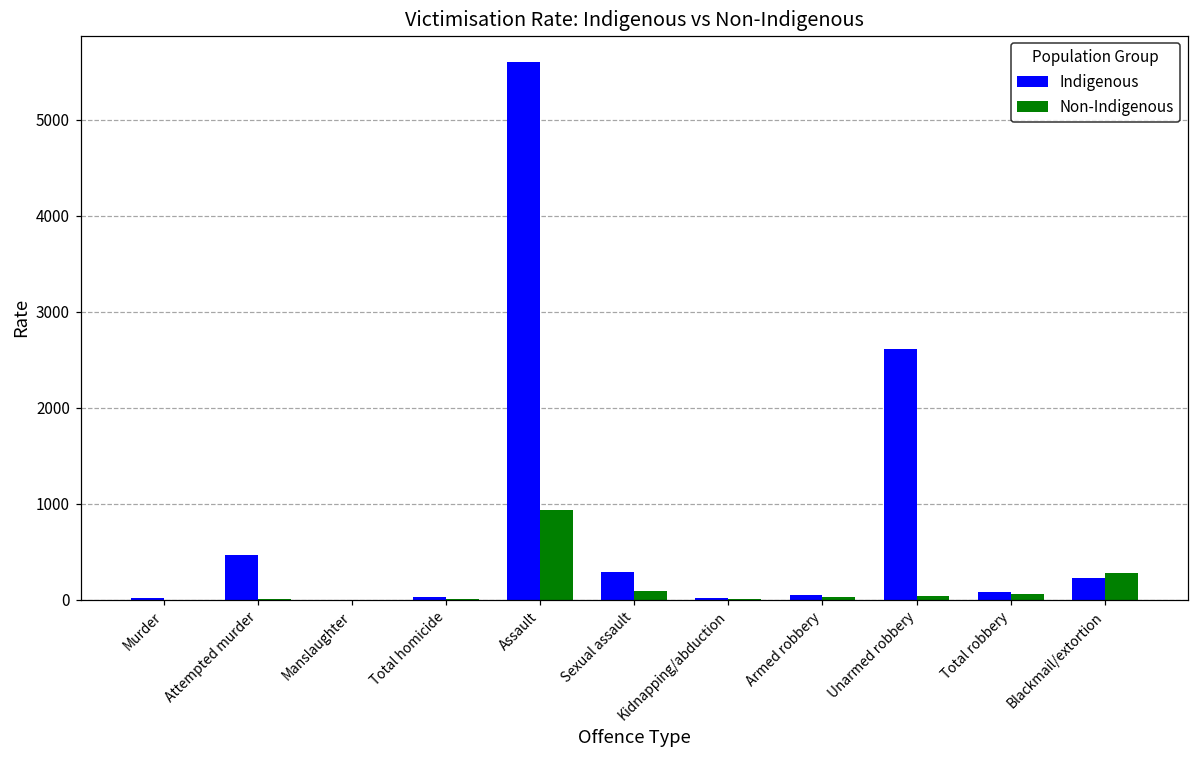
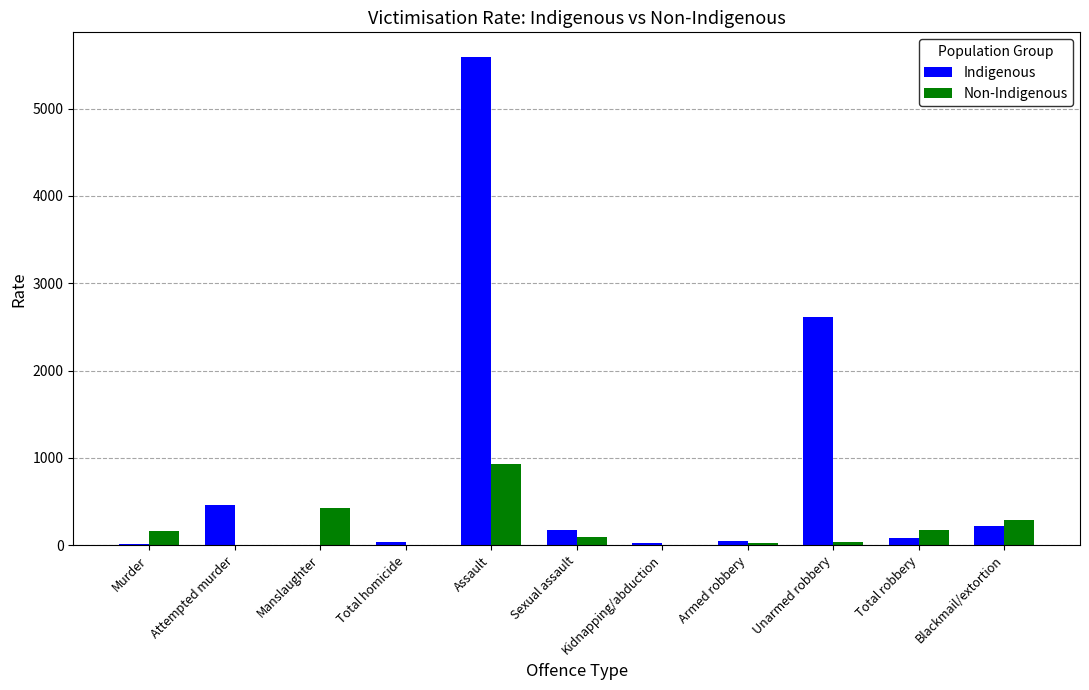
Non-Indigenous, Murder: 0 -> 200
Non-Indigenous, Manslaughter: 0 -> 400
Indigenous, Sexual assault: 300 -> 200
Non-Indigenous, Total robbery: 100 -> 200
